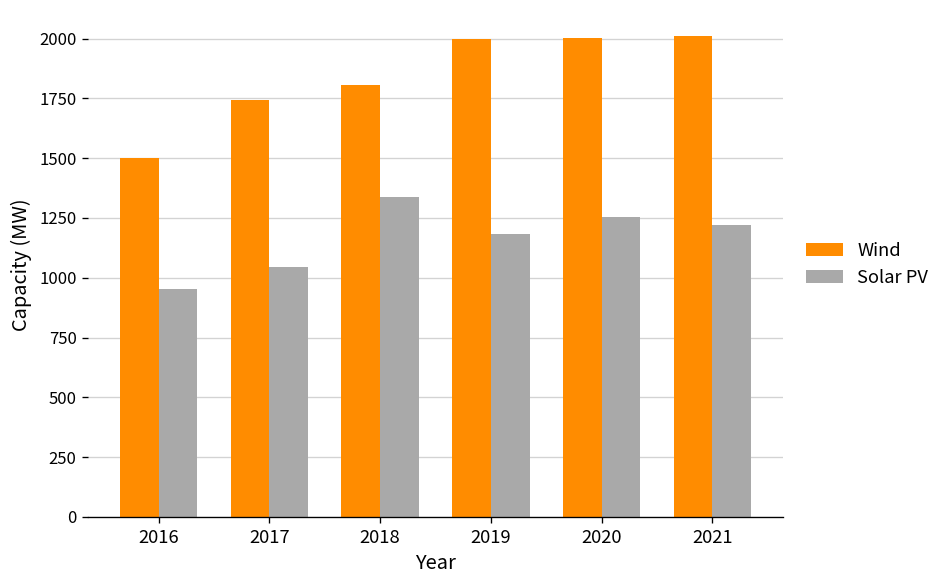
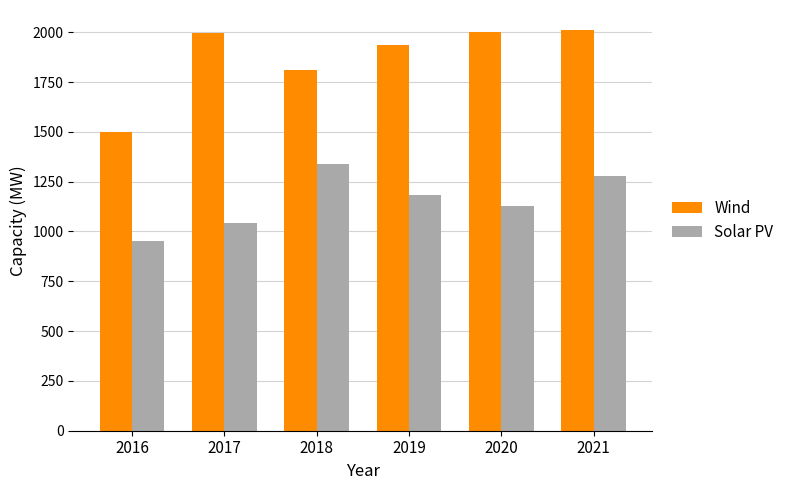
Wind, 2017: 1740 -> 2000
Wind, 2019: 2000 -> 1940
Solar PV, 2020: 1250 -> 1130
Solar PV, 2021: 1220 -> 1280
